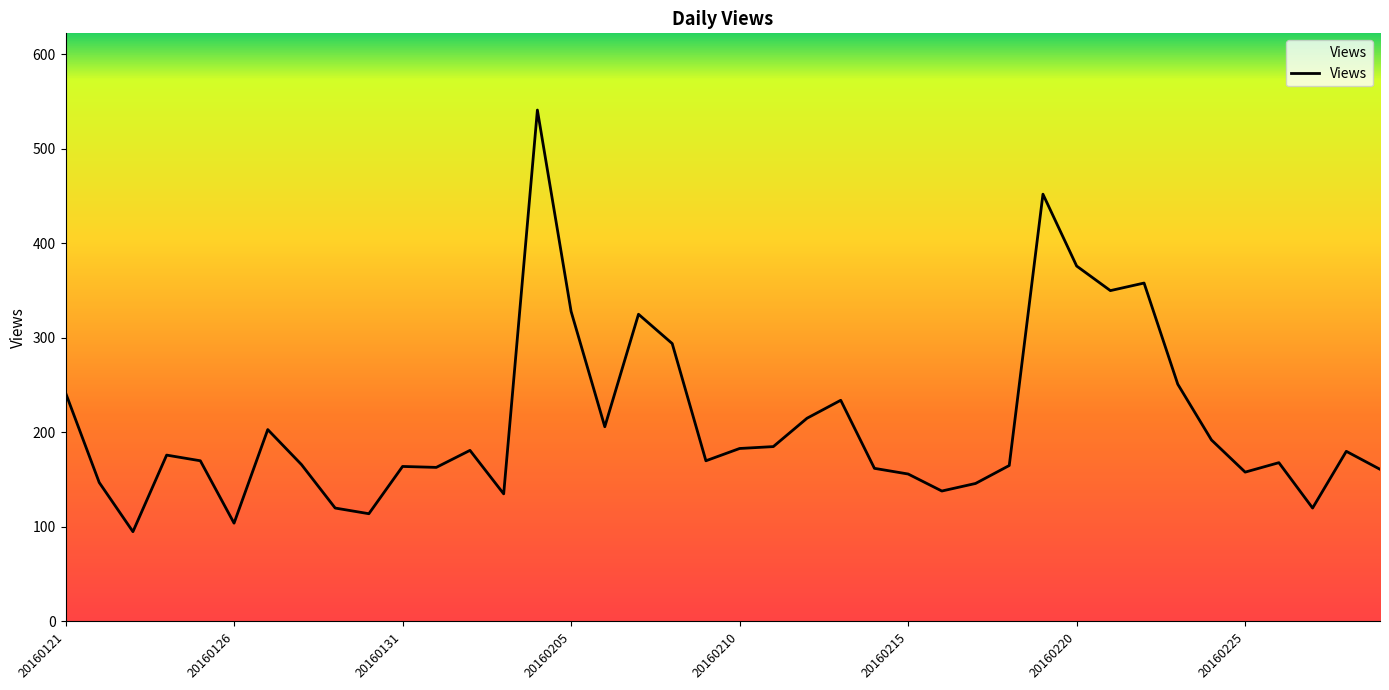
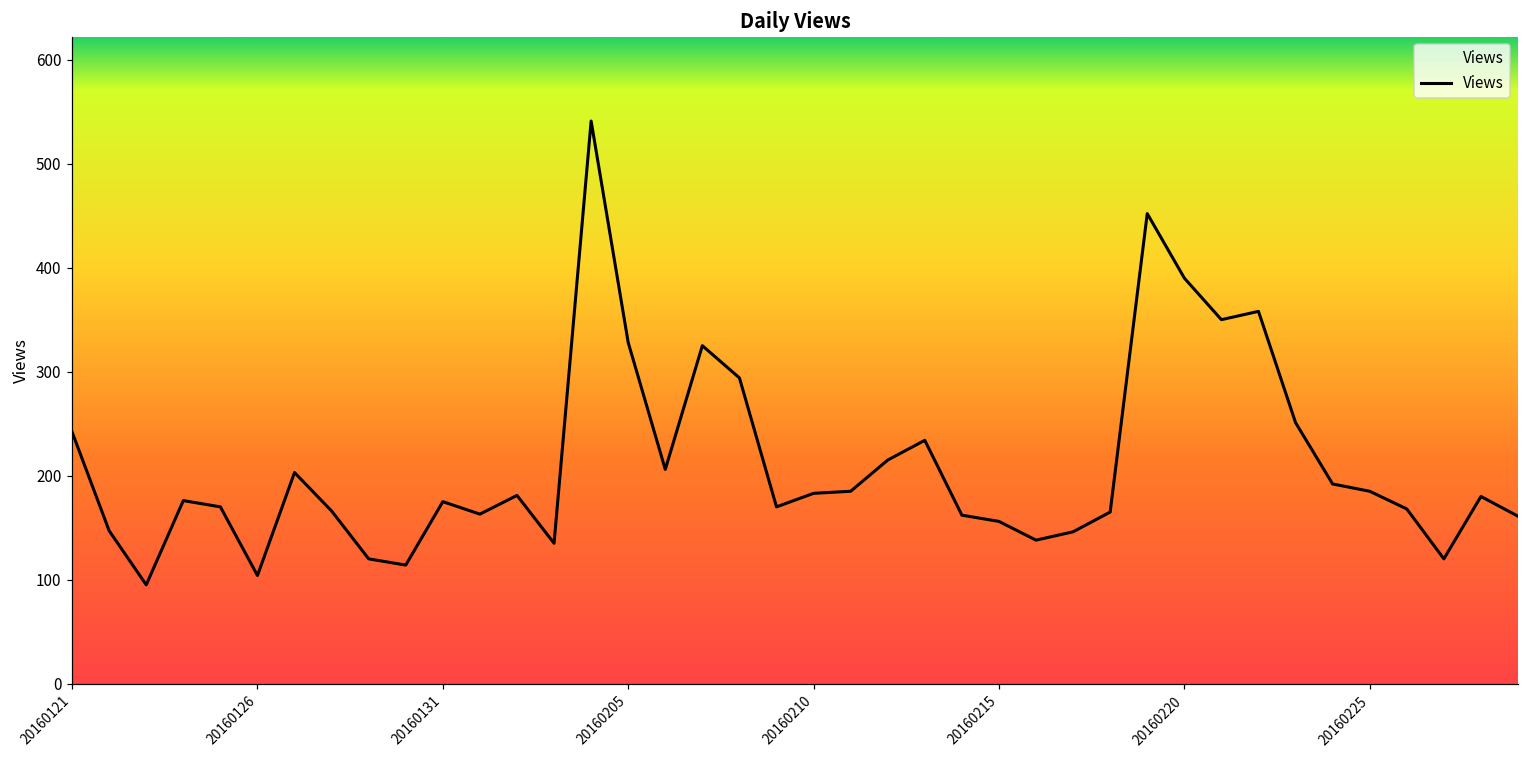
20160131: 160 -> 180
20160220: 380 -> 390
20160225: 160 -> 190
